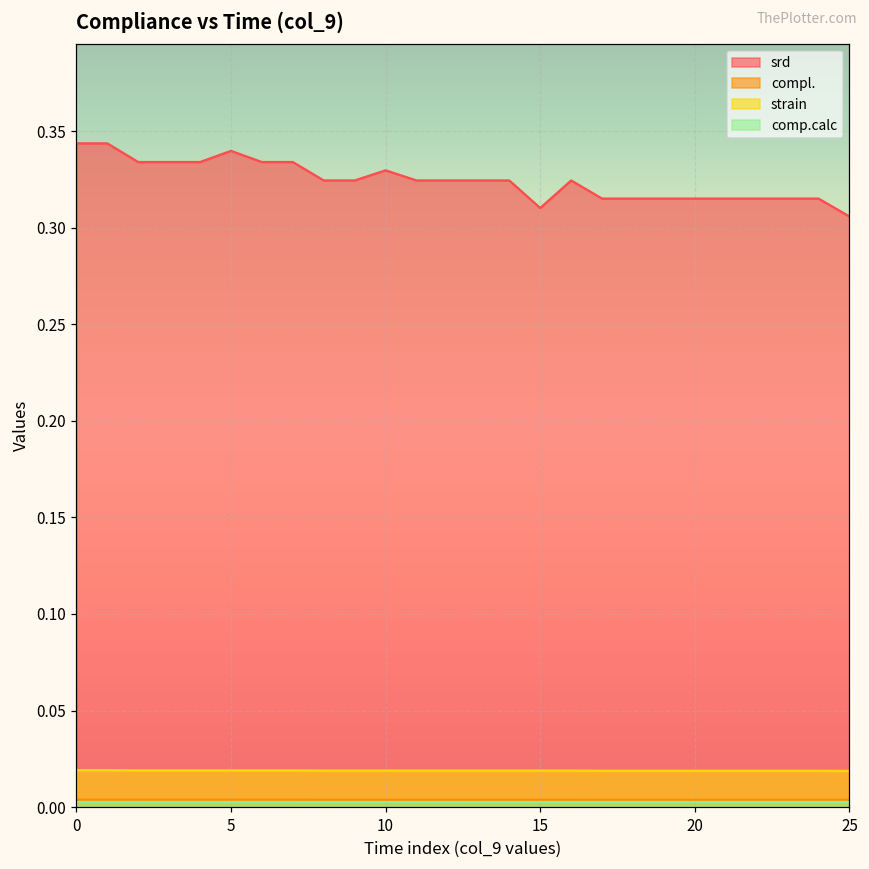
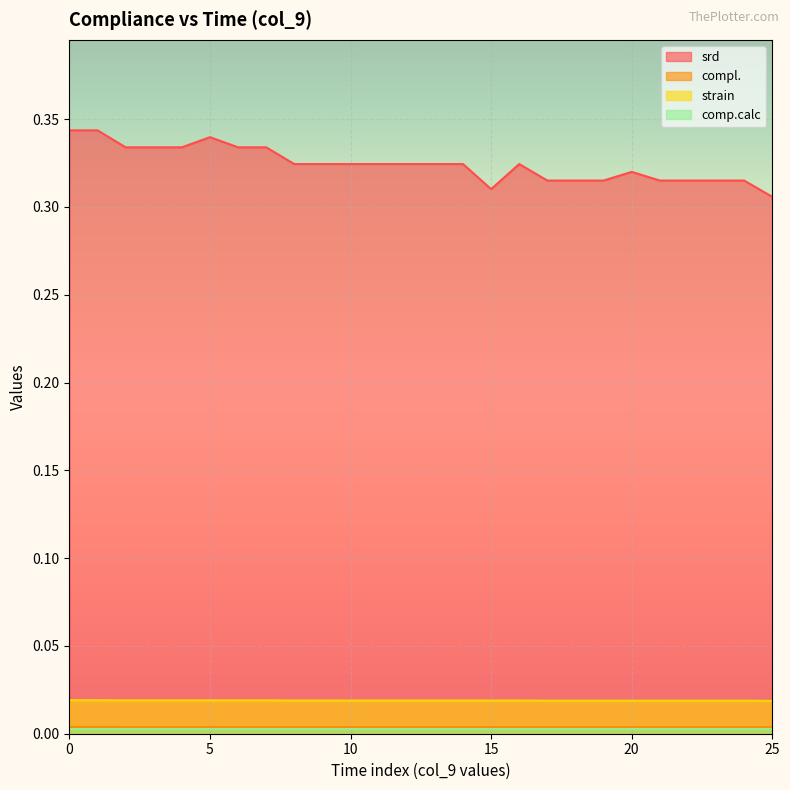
srd, 10: 0.330 -> 0.324
srd, 20: 0.315 -> 0.320
